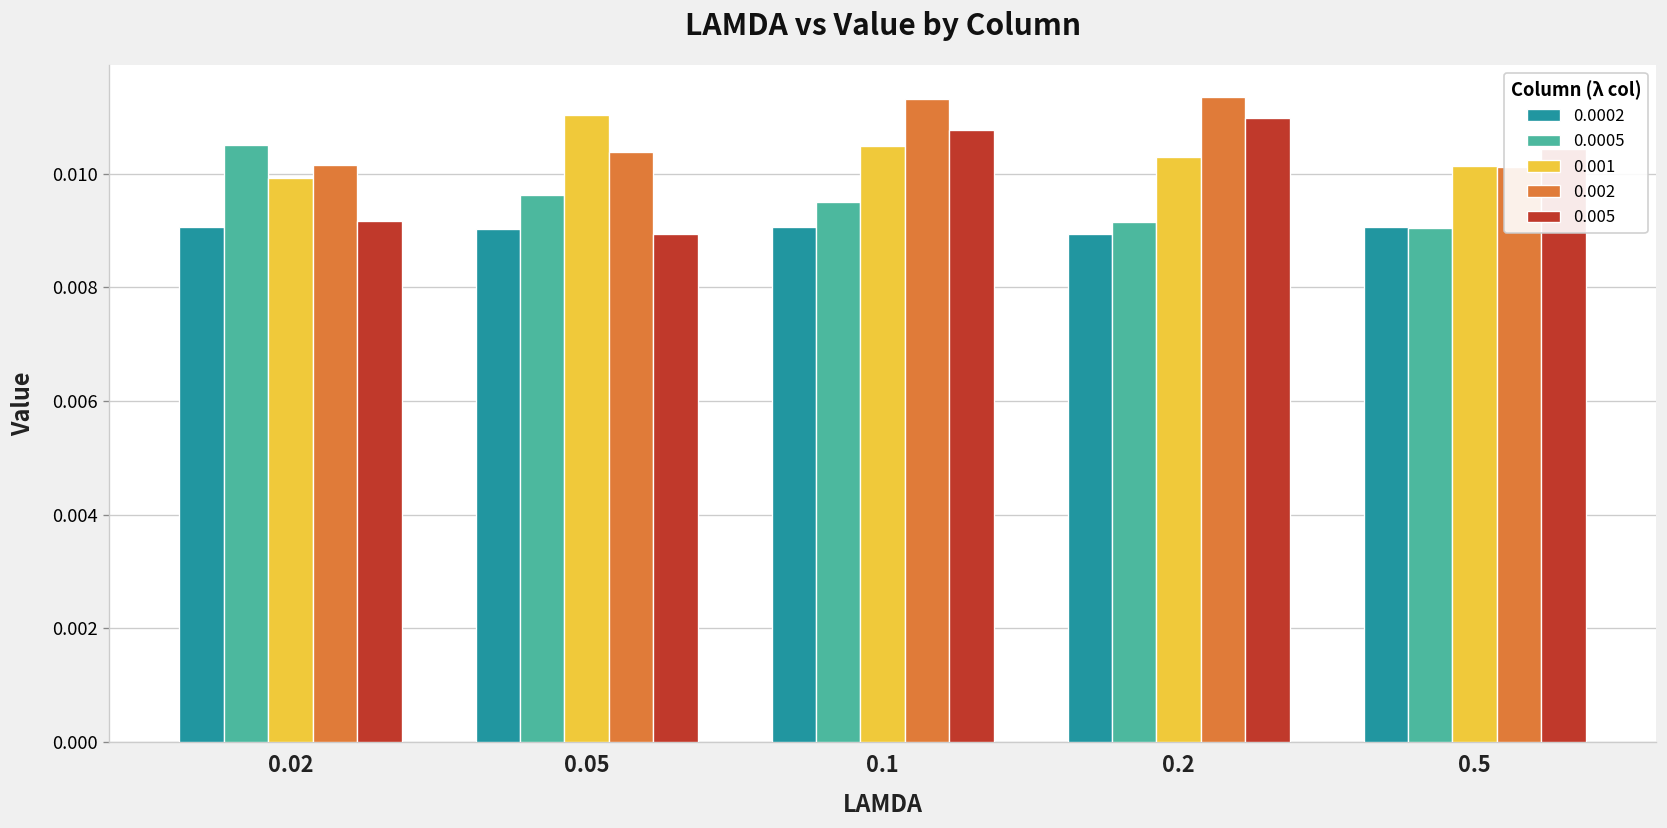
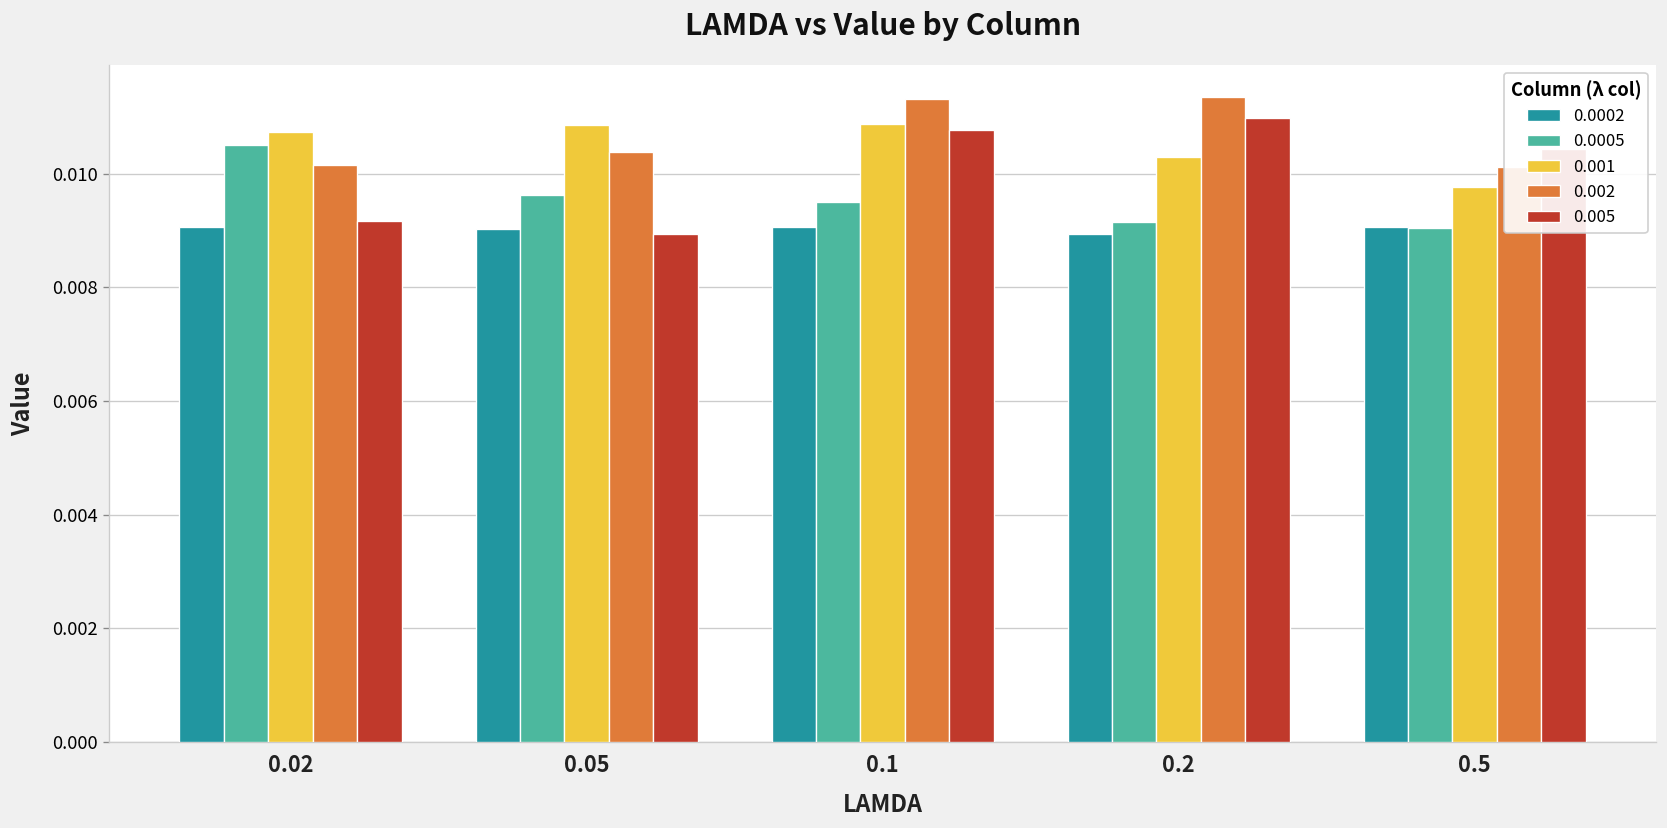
0.001, 0.02: 0.0099 -> 0.0107
0.001, 0.05: 0.0110 -> 0.0109
0.001, 0.1: 0.0105 -> 0.0109
0.001, 0.5: 0.0101 -> 0.0098
